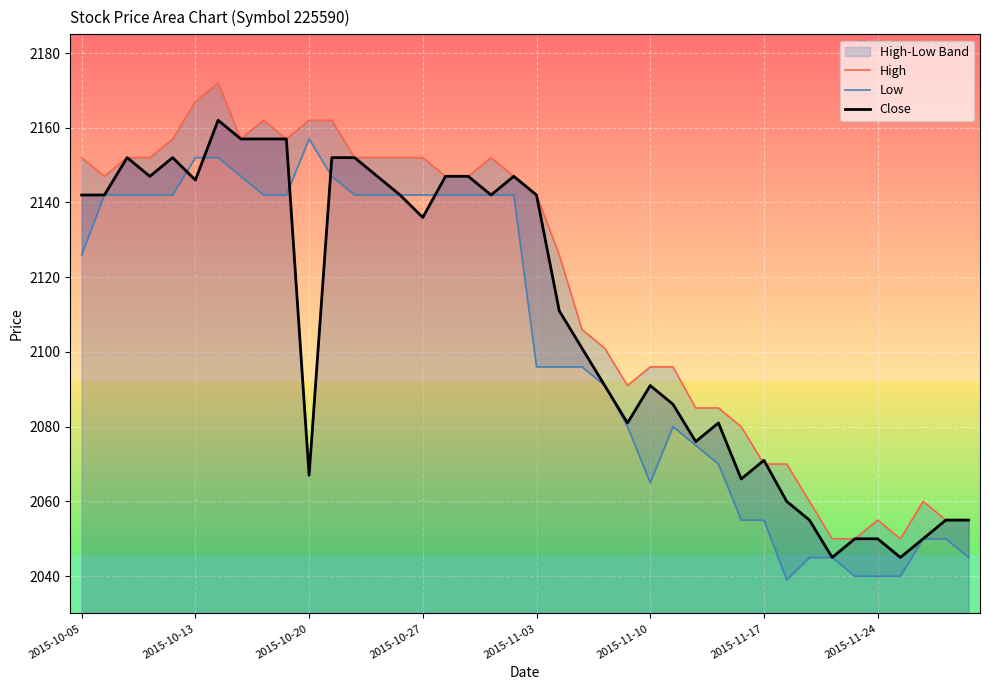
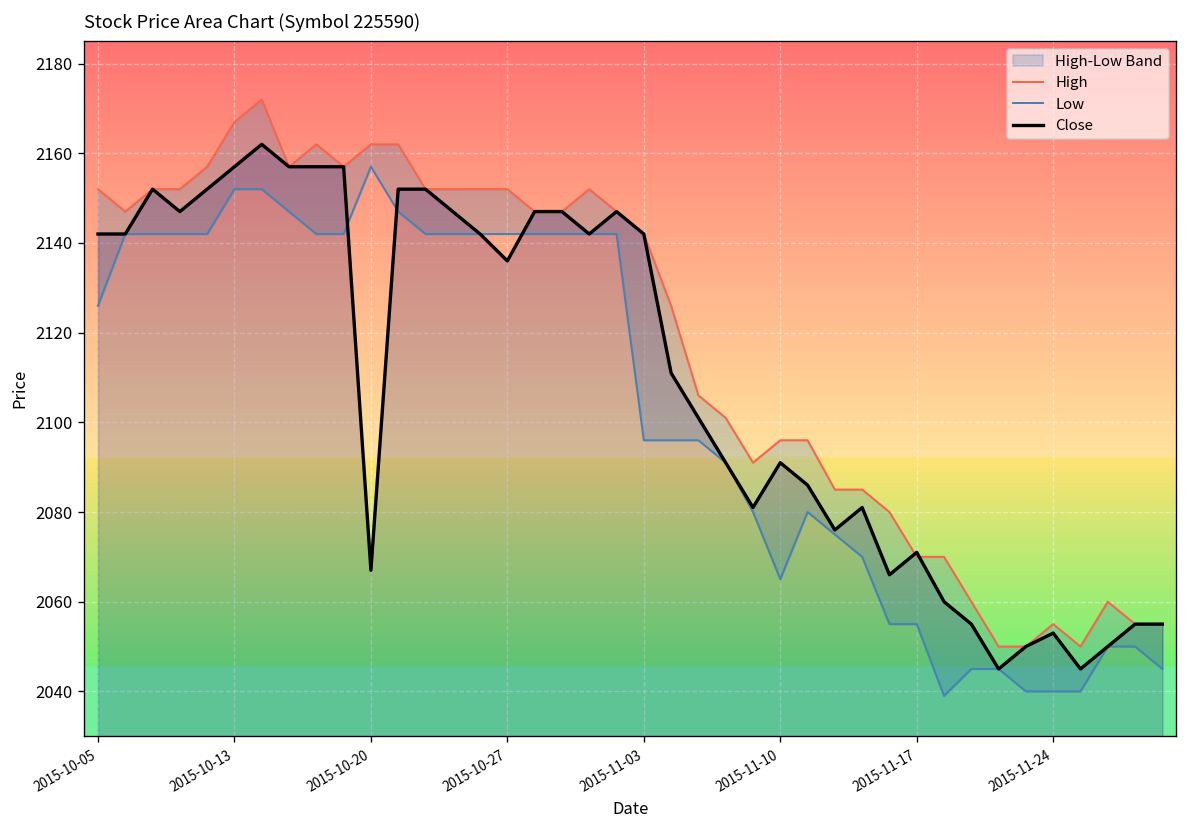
Close, 2015-10-13: 2146 -> 2157
Close, 2015-11-24: 2050 -> 2053
